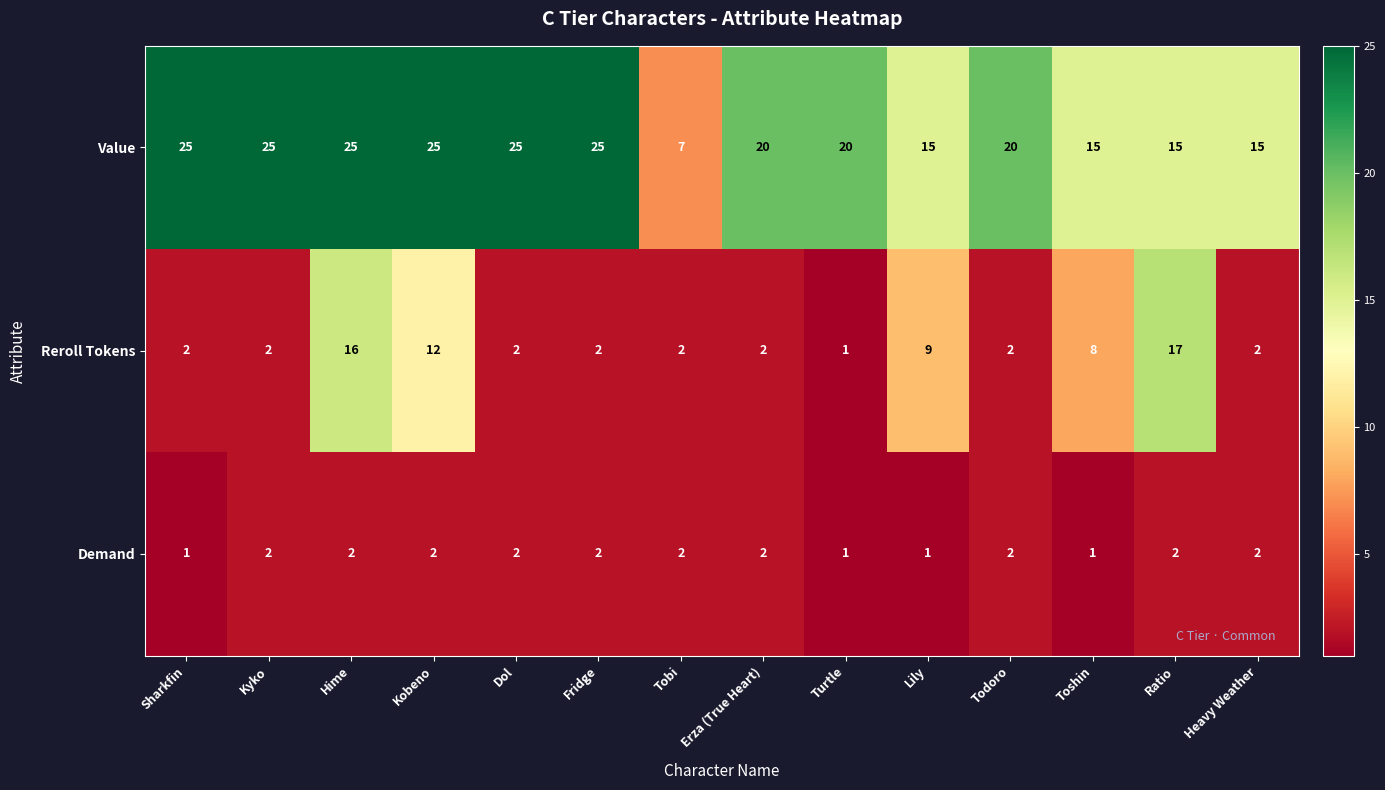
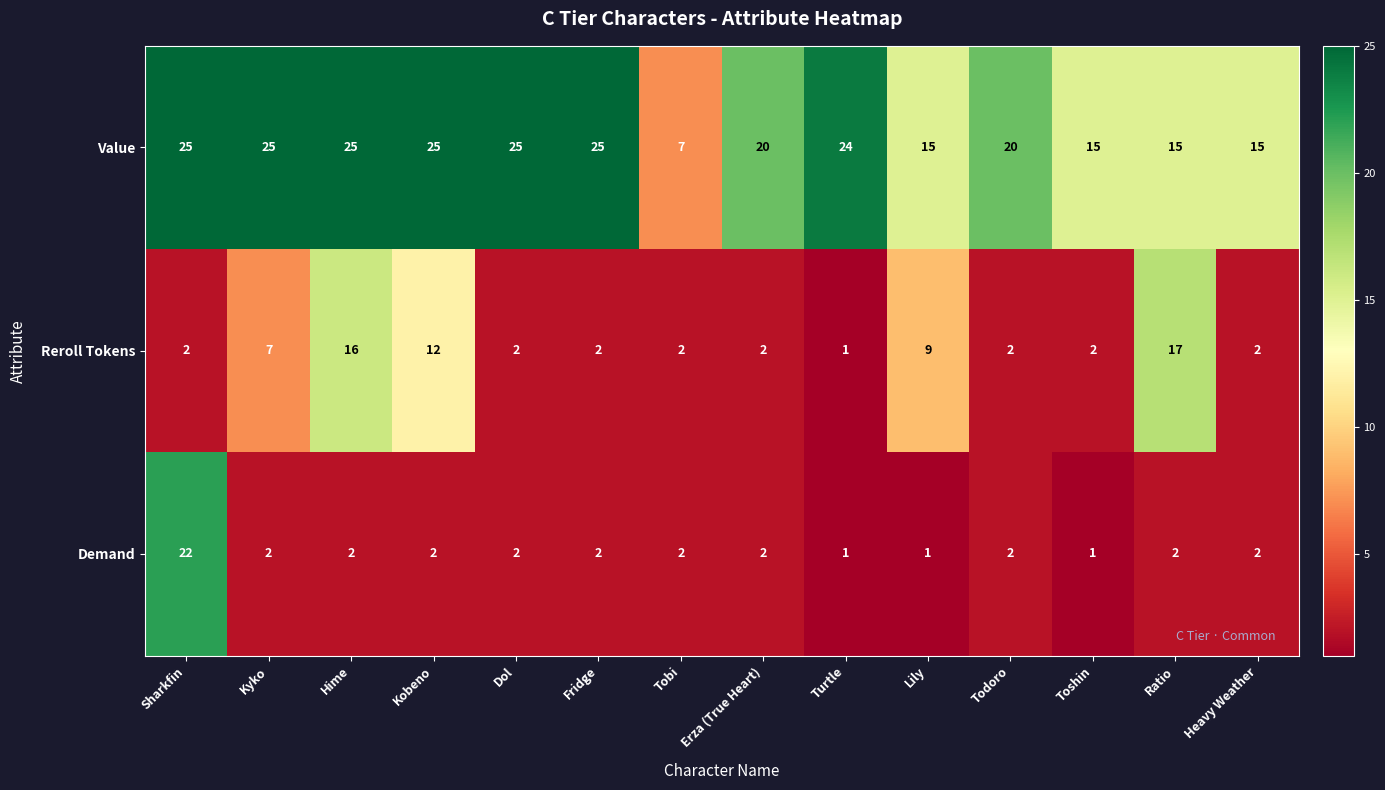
Value, Turtle: 20 -> 24
Reroll Tokens, Kyko: 2 -> 7
Reroll Tokens, Toshin: 8 -> 2
Demand, Sharkfin: 1 -> 22
